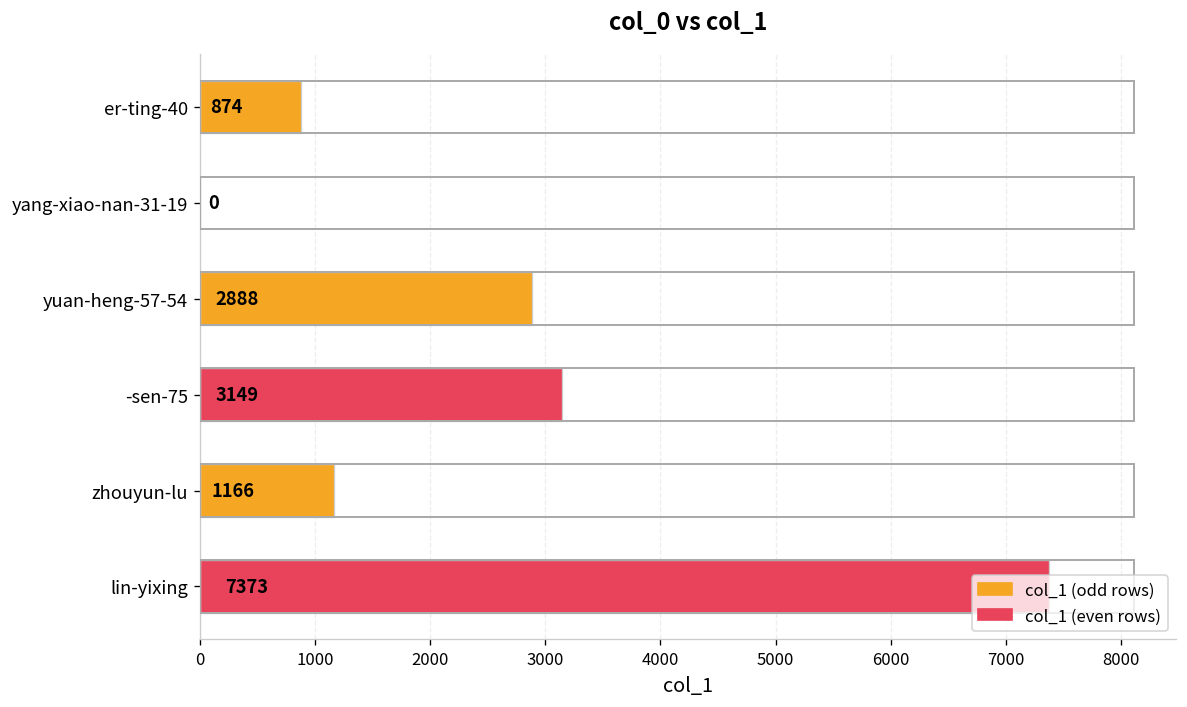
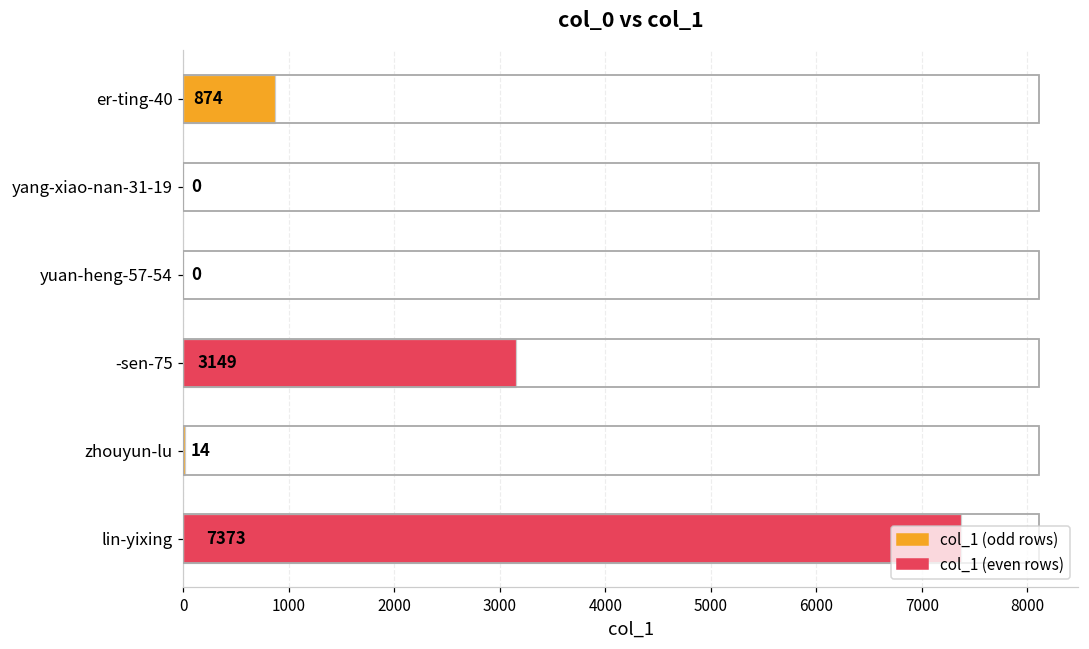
yuan-heng-57-54: 2888 -> 0
zhouyun-lu: 1166 -> 14
